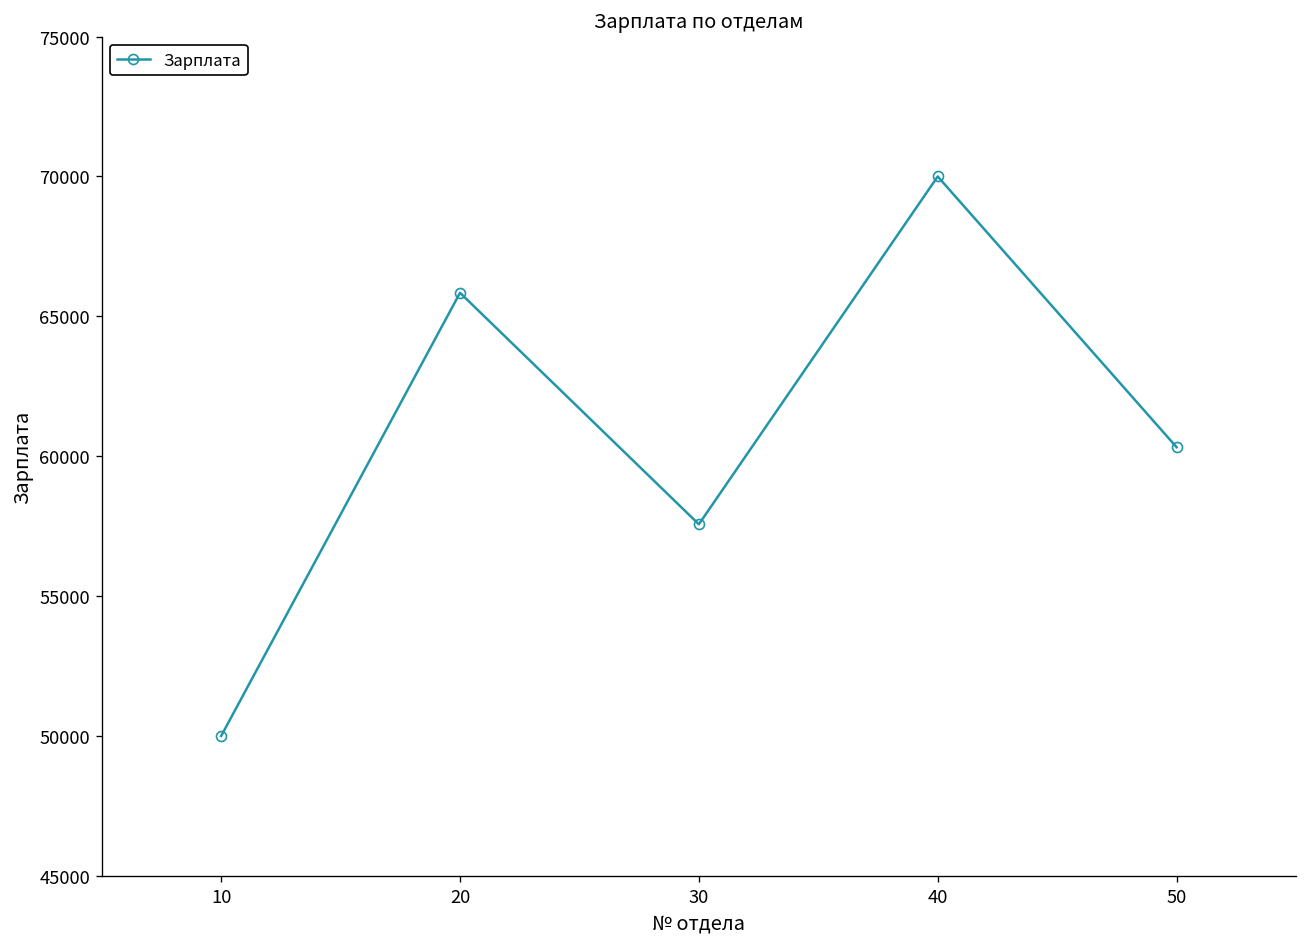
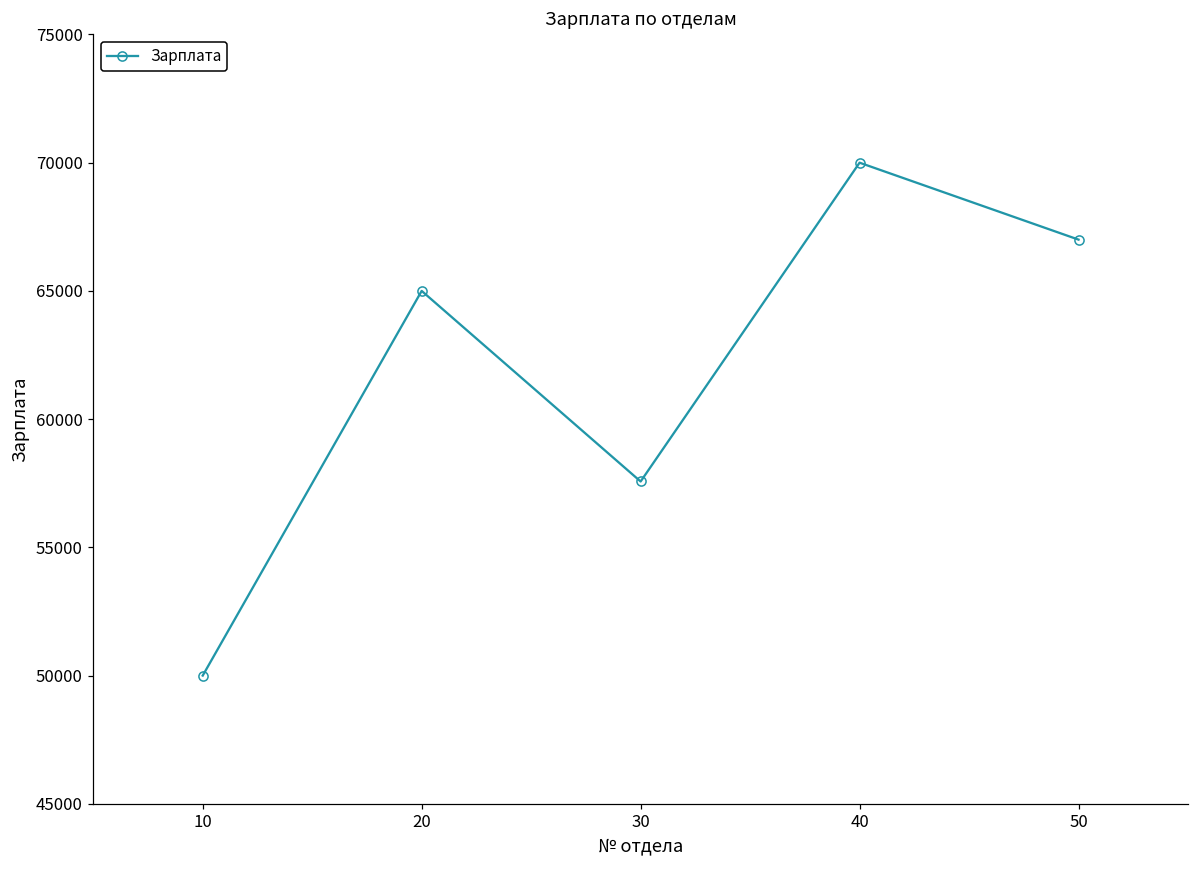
20: 65800 -> 65000
50: 60300 -> 67000
